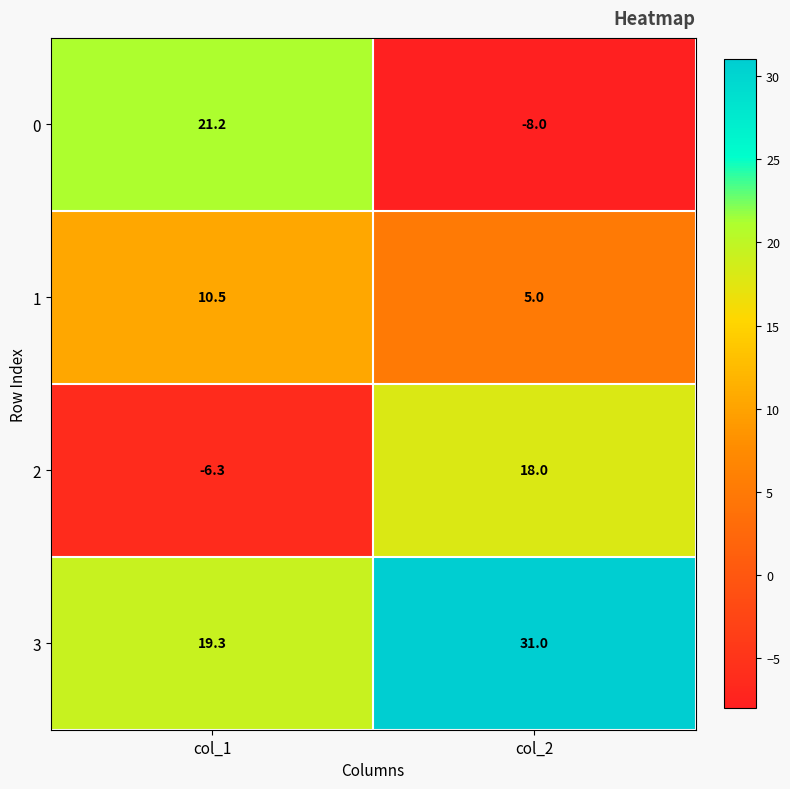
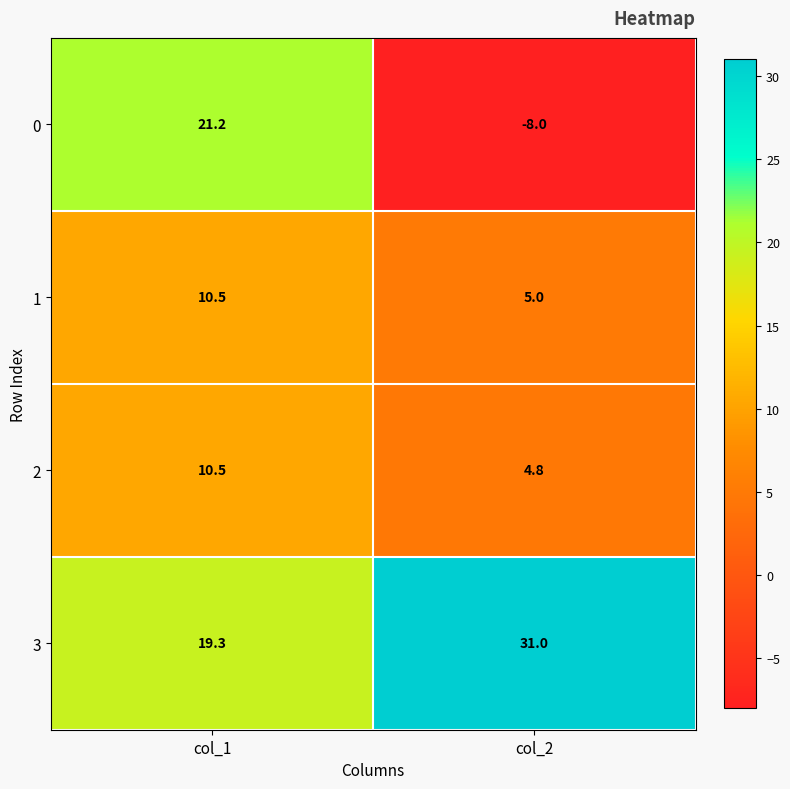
2, col_1: -6.3 -> 10.5
2, col_2: 18.0 -> 4.8
